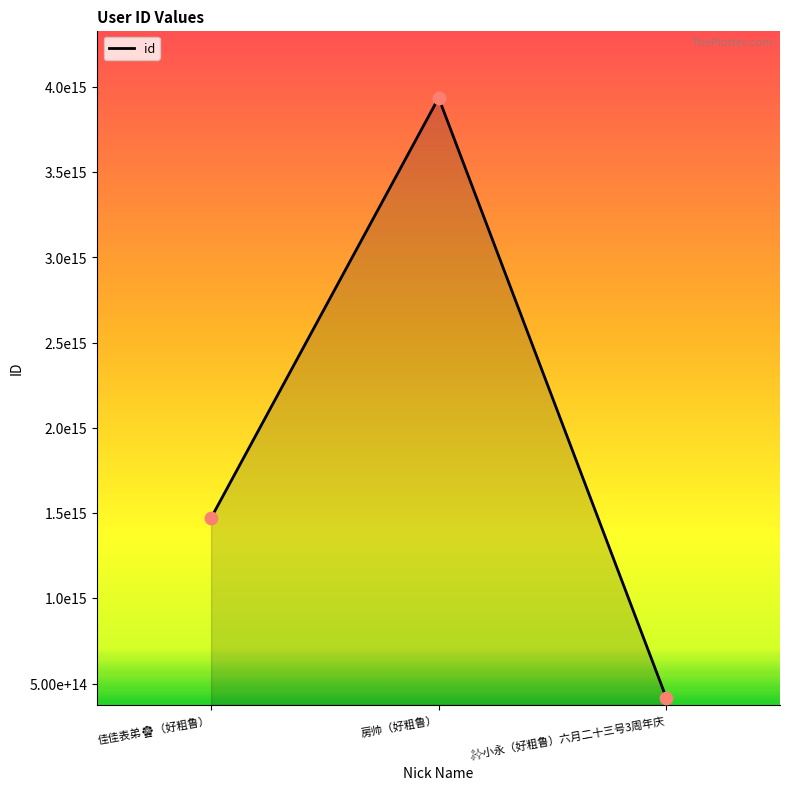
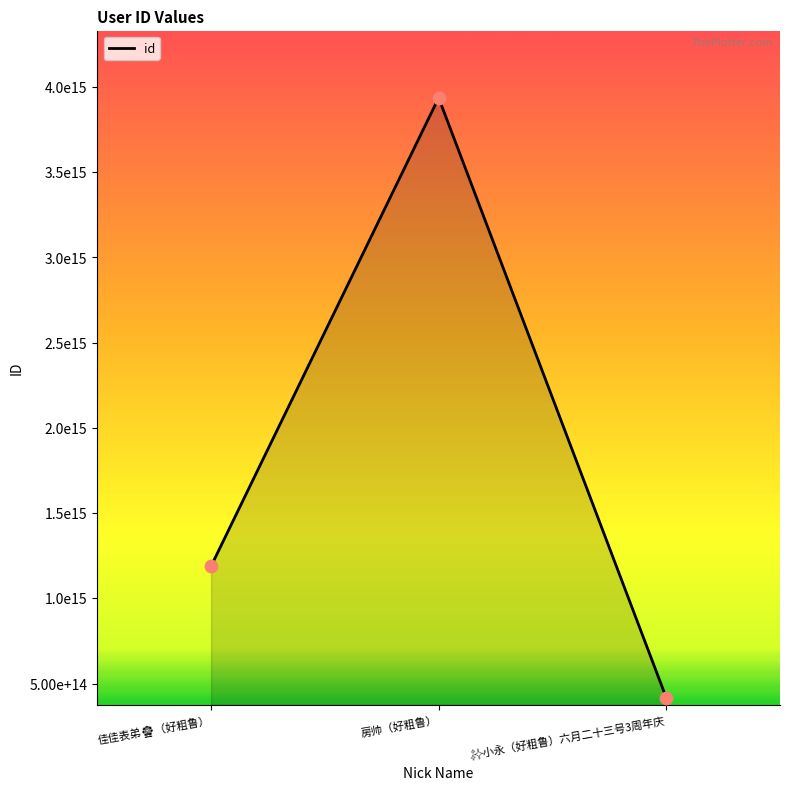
佳佳表弟🎡（好粗鲁）: 1470000000000000 -> 1190000000000000
